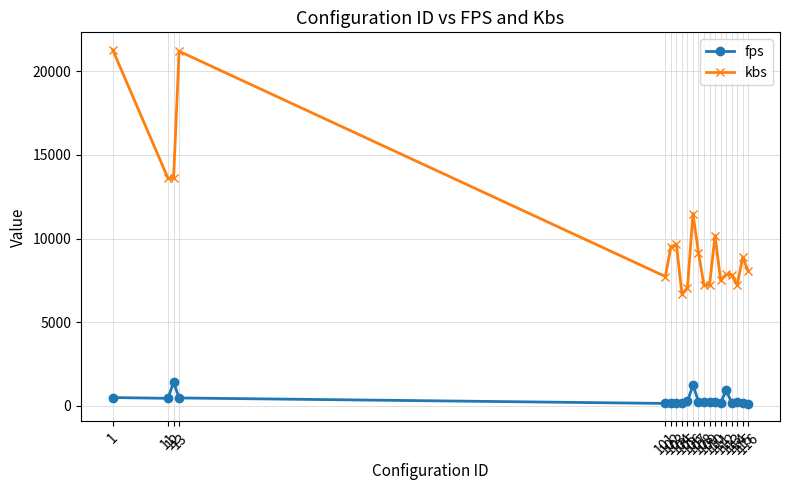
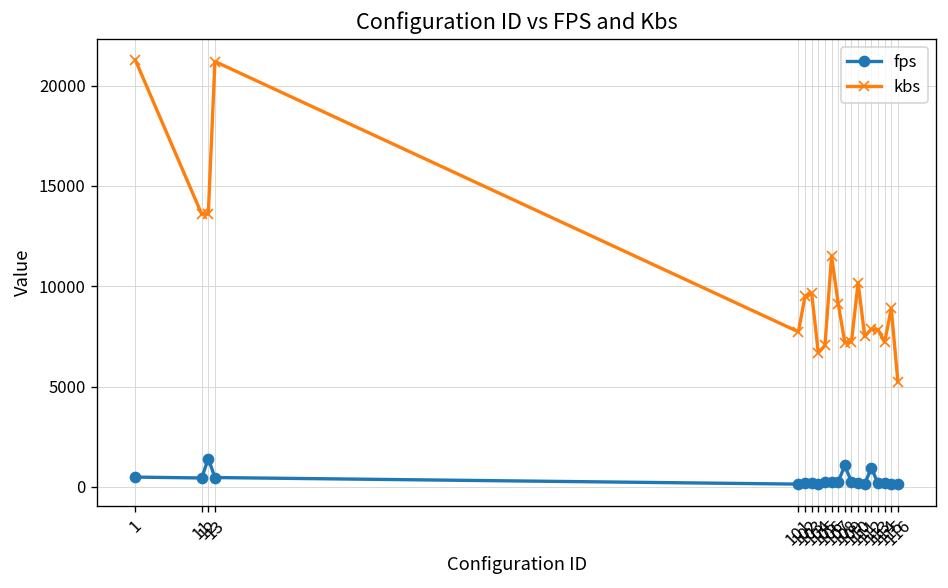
fps, 106: 1200 -> 300
fps, 108: 200 -> 1100
kbs, 116: 8000 -> 5200
